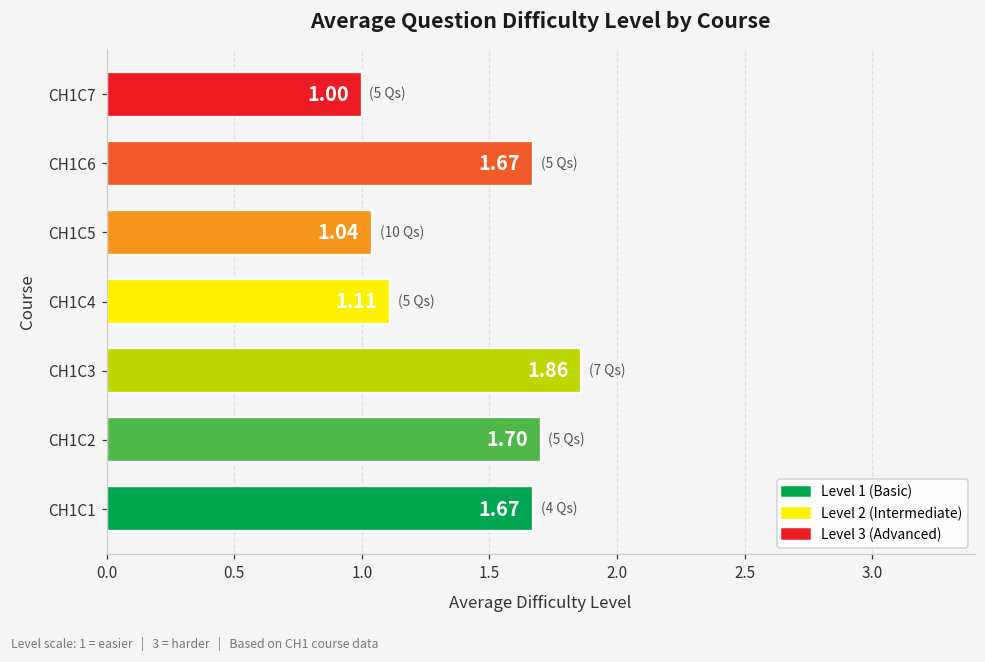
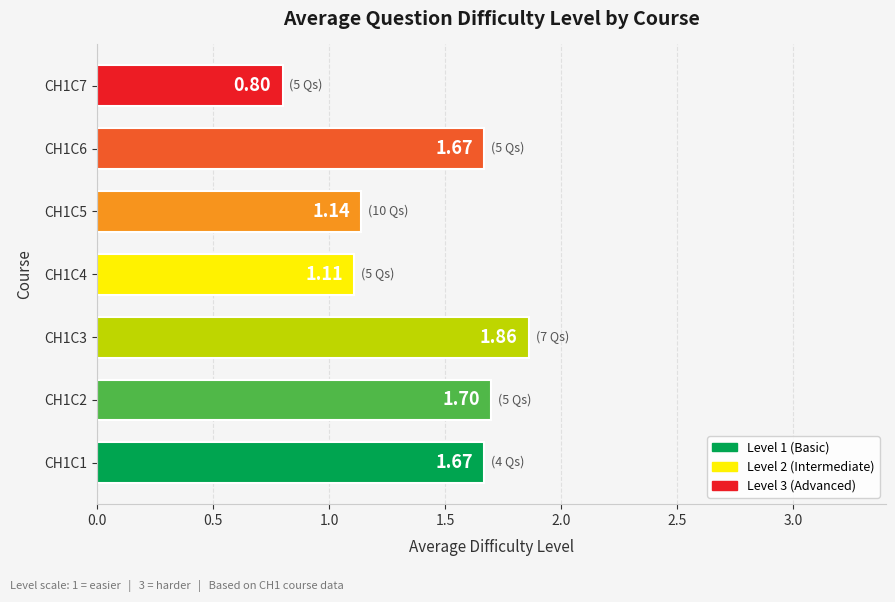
CH1C7: 1.00 -> 0.80
CH1C5: 1.04 -> 1.14
